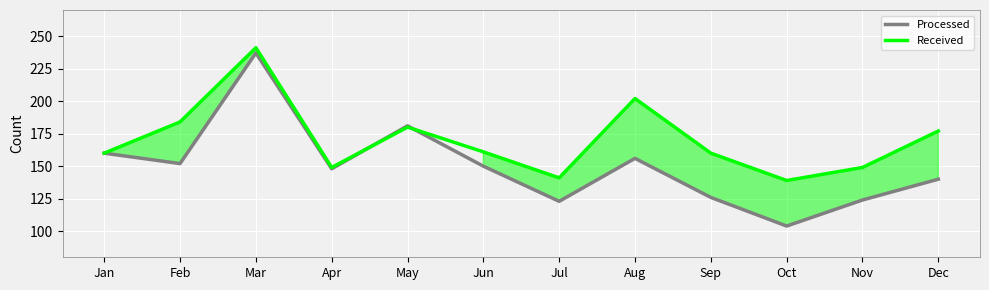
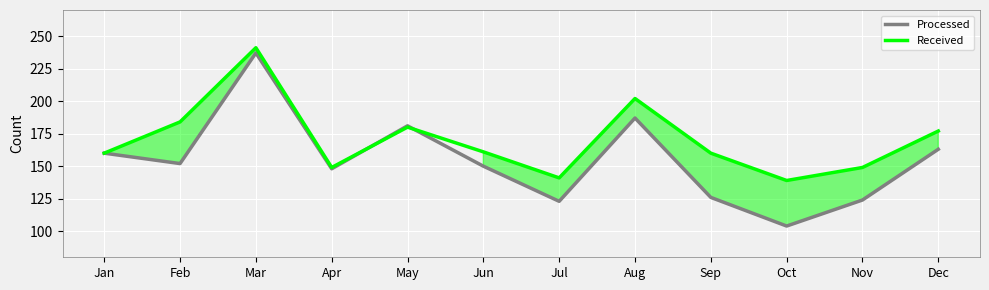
Processed, Aug: 156 -> 187
Processed, Dec: 140 -> 163
